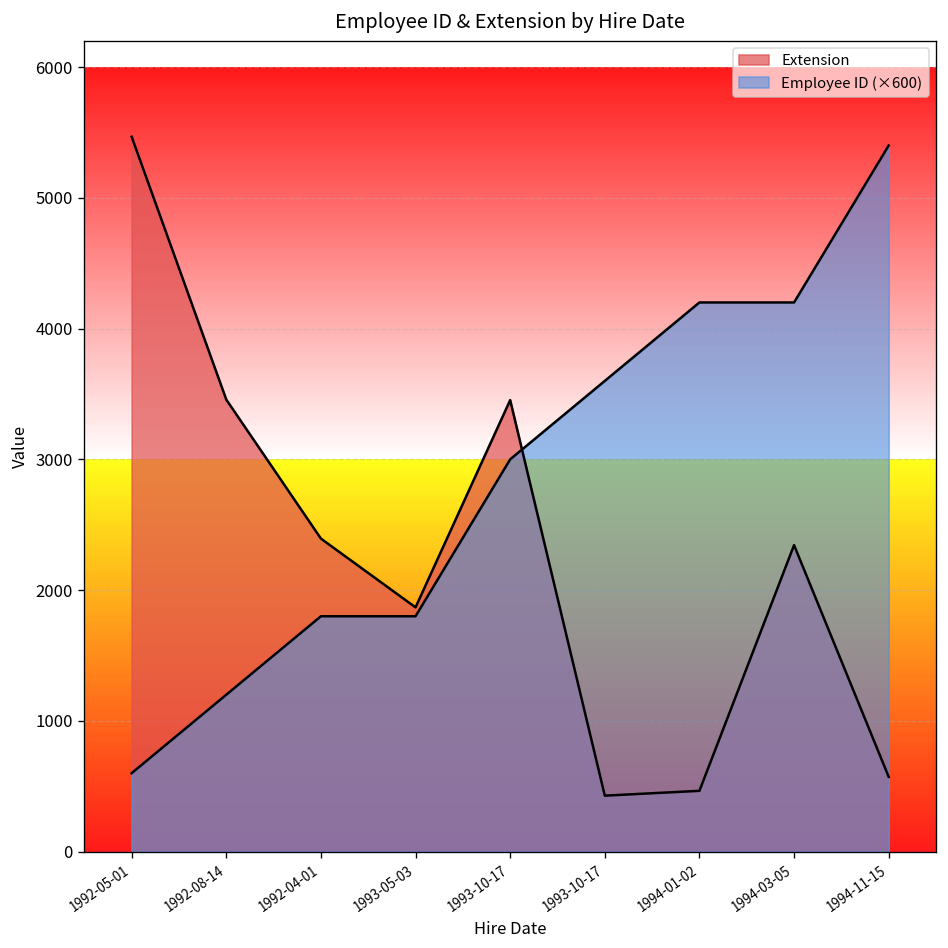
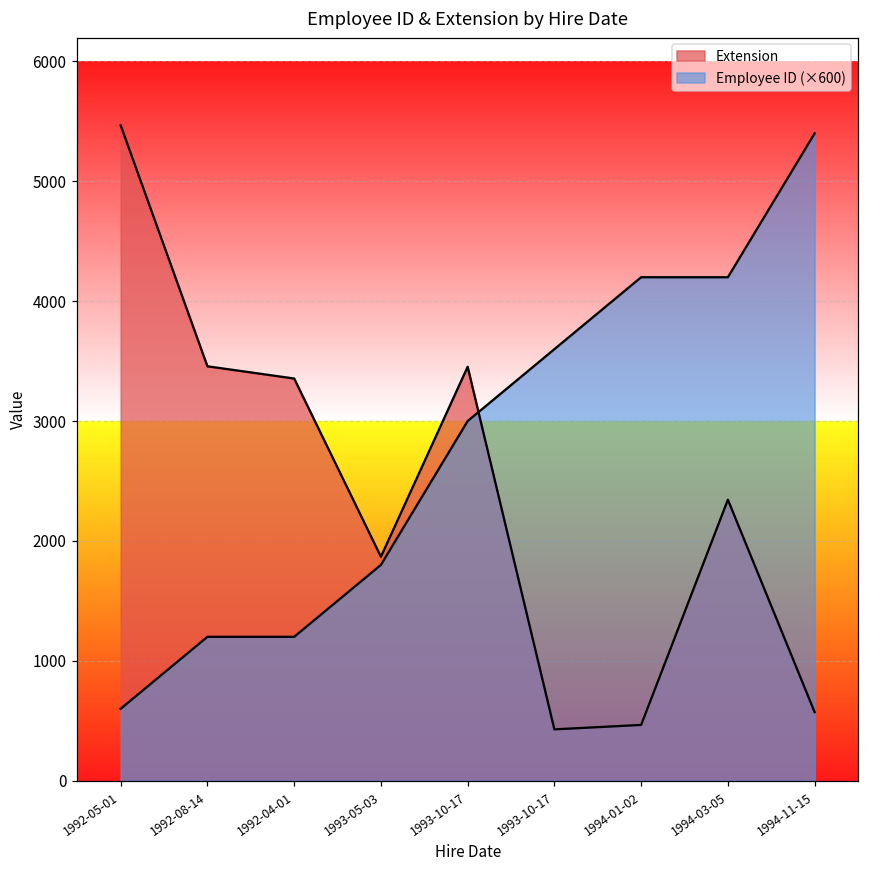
Extension, 1992-04-01: 2390 -> 3360
Employee ID (×600), 1992-04-01: 1800 -> 1200
